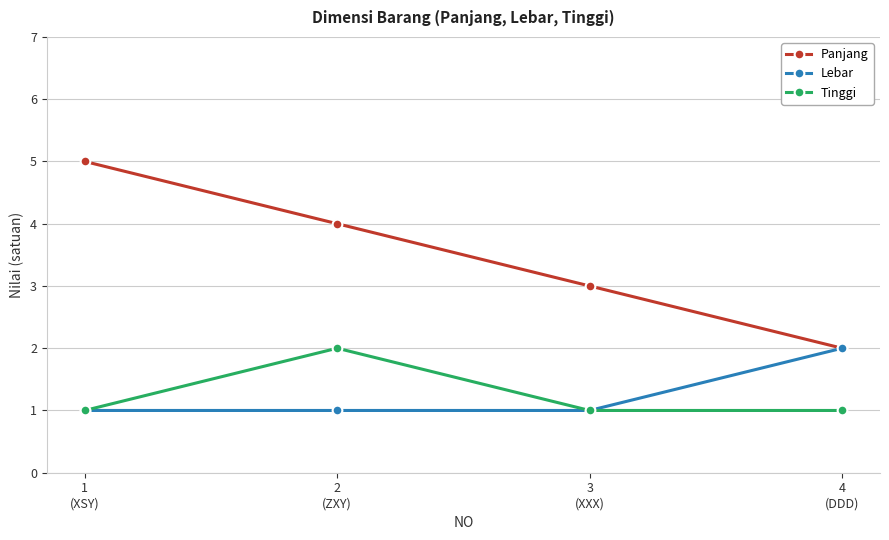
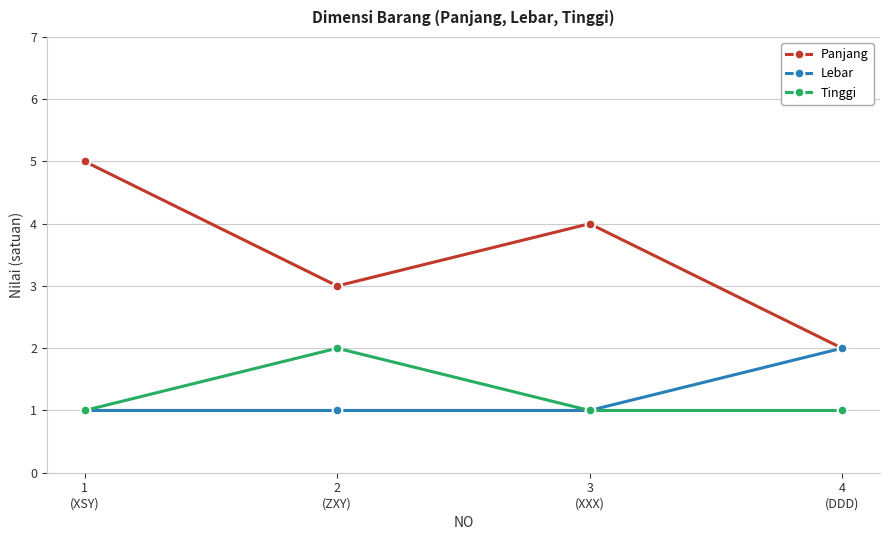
Panjang, 2 (ZXY): 4 -> 3
Panjang, 3 (XXX): 3 -> 4
